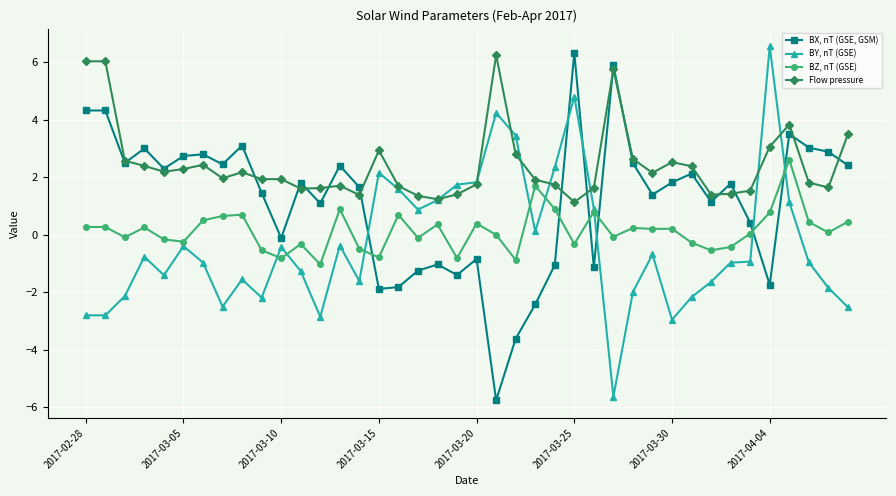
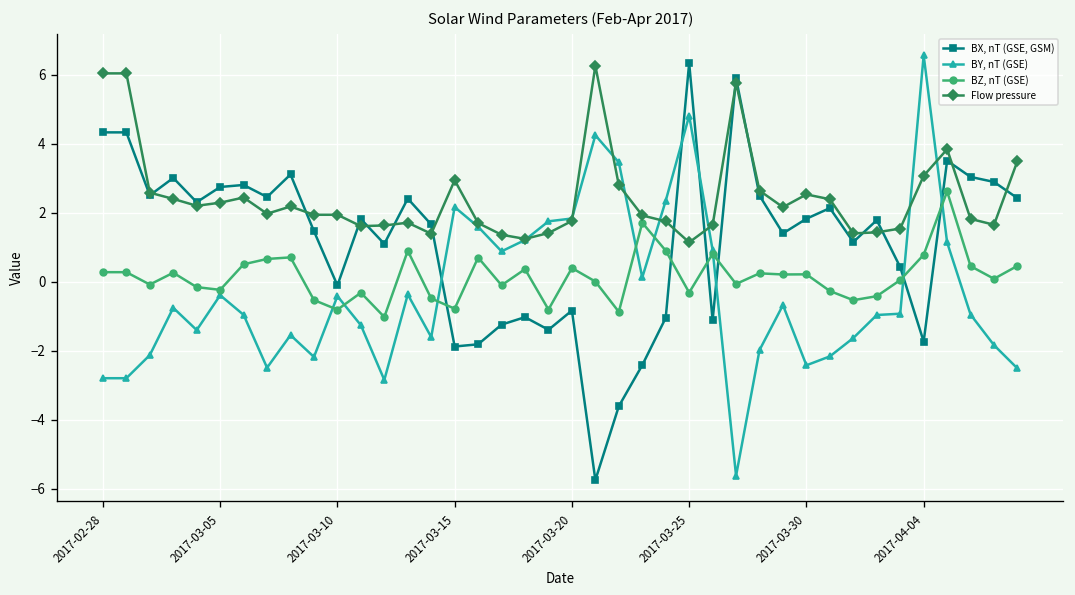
BY, nT (GSE), 2017-03-30: -3.0 -> -2.4
